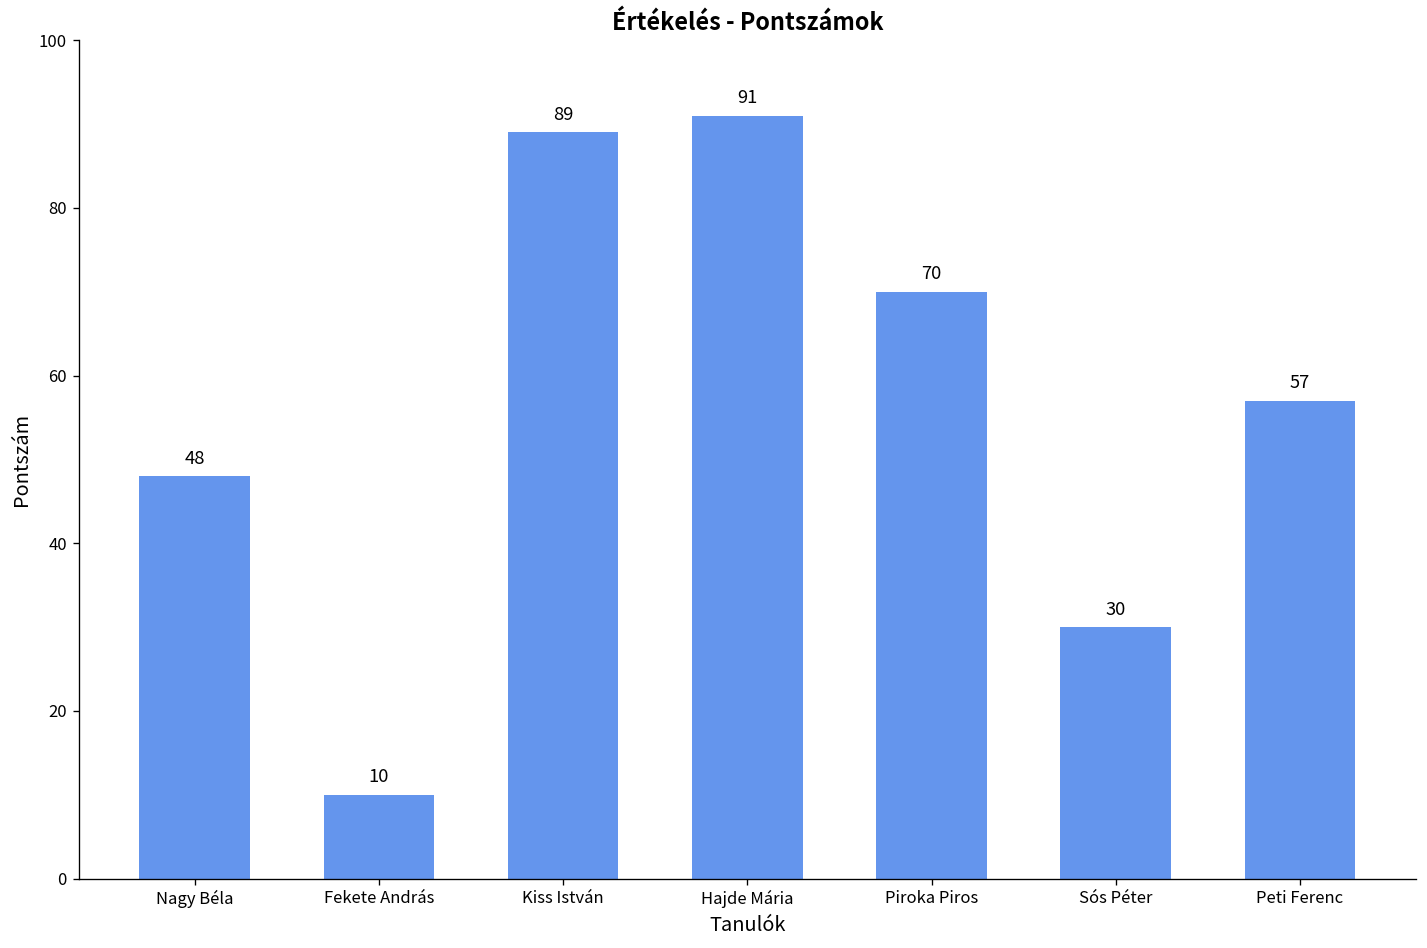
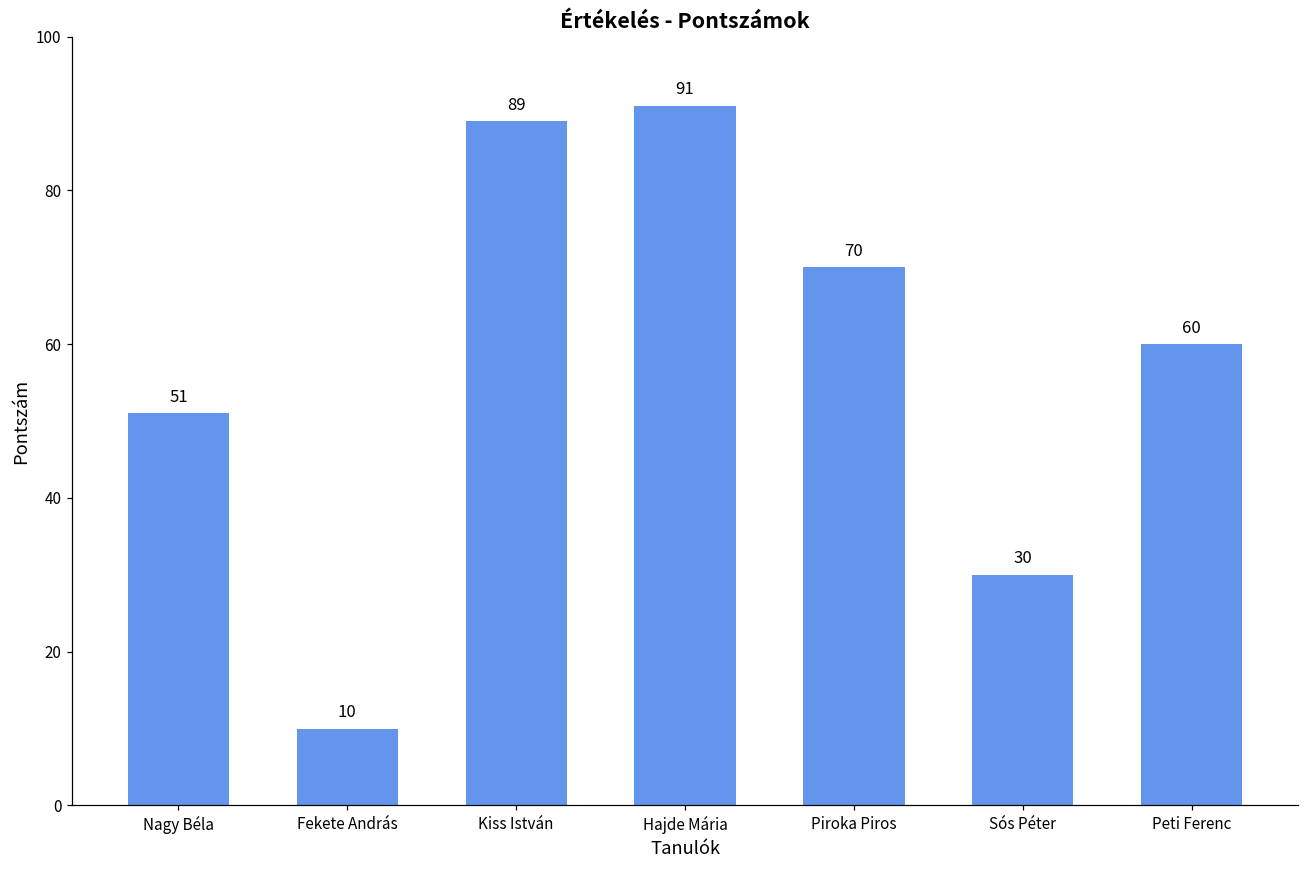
Nagy Béla: 48 -> 51
Peti Ferenc: 57 -> 60
